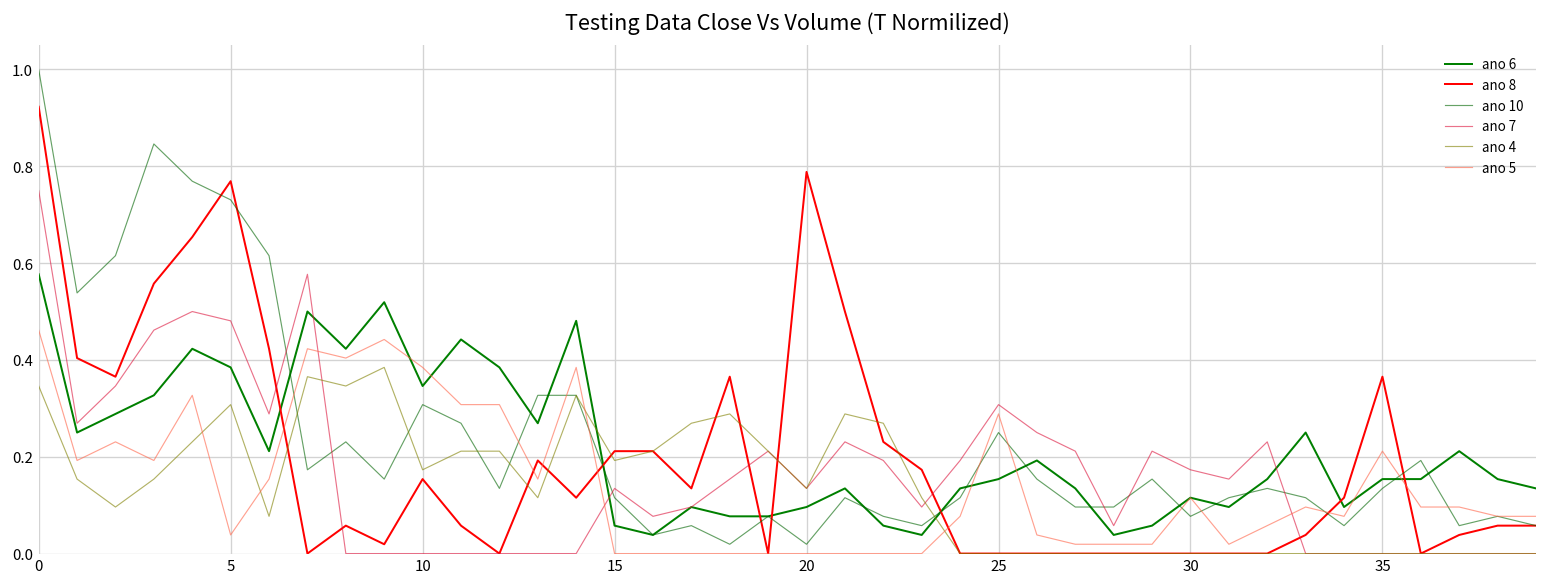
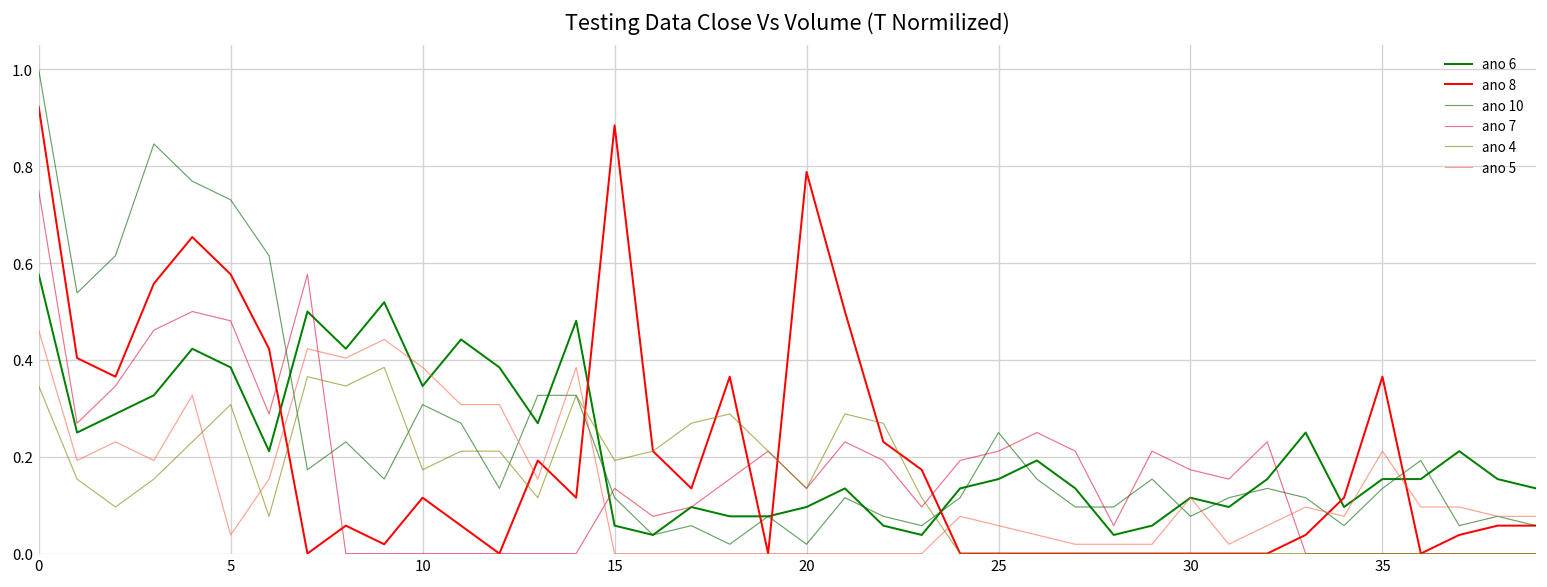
ano 8, 5: 0.77 -> 0.58
ano 8, 10: 0.15 -> 0.12
ano 8, 15: 0.21 -> 0.88
ano 7, 25: 0.31 -> 0.21
ano 5, 25: 0.29 -> 0.06
